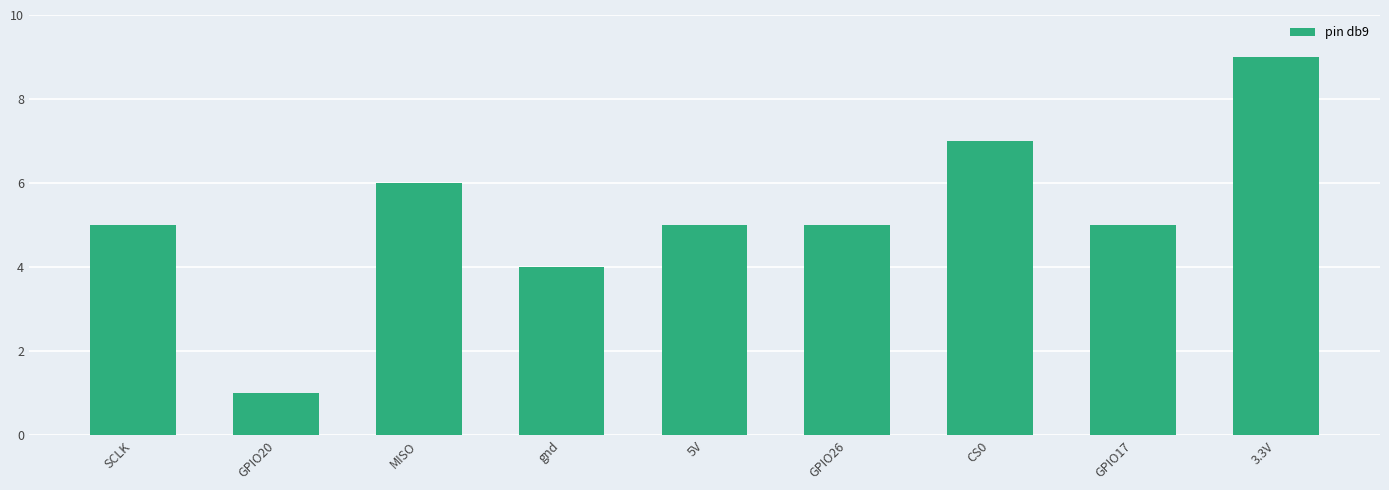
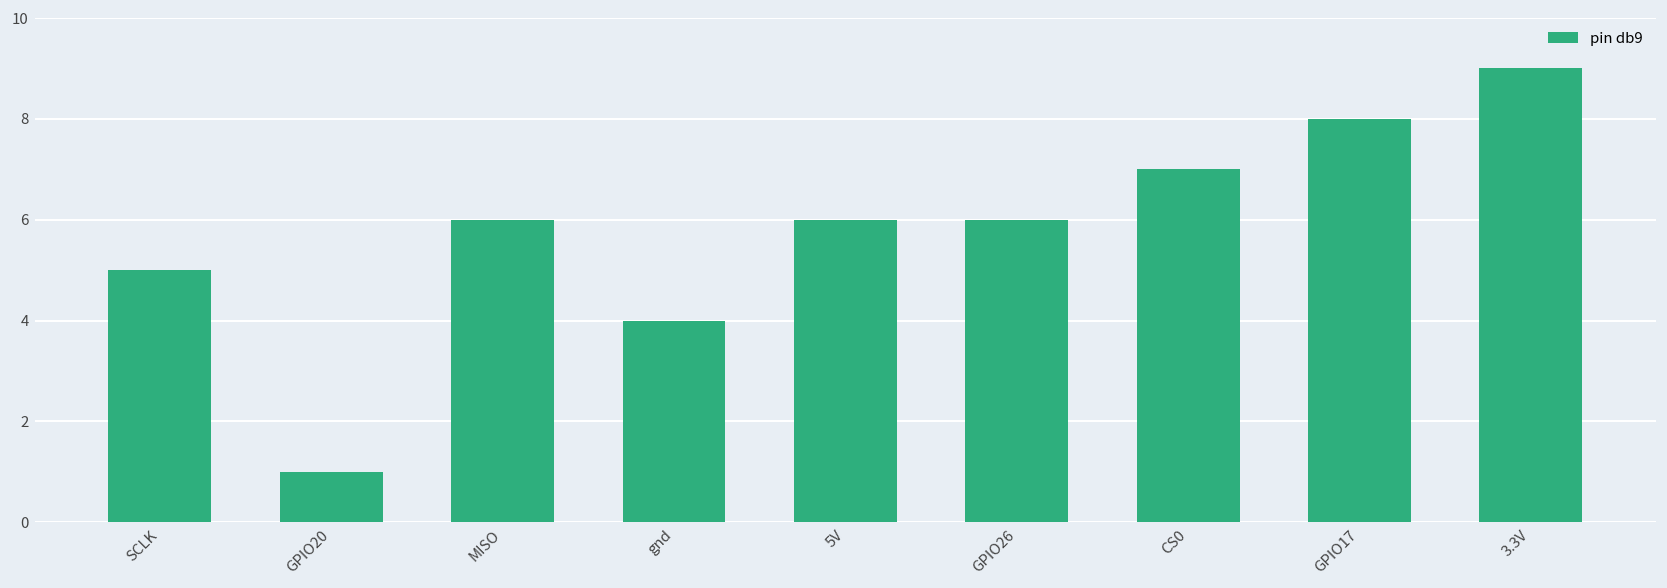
5V: 5 -> 6
GPIO26: 5 -> 6
GPIO17: 5 -> 8
